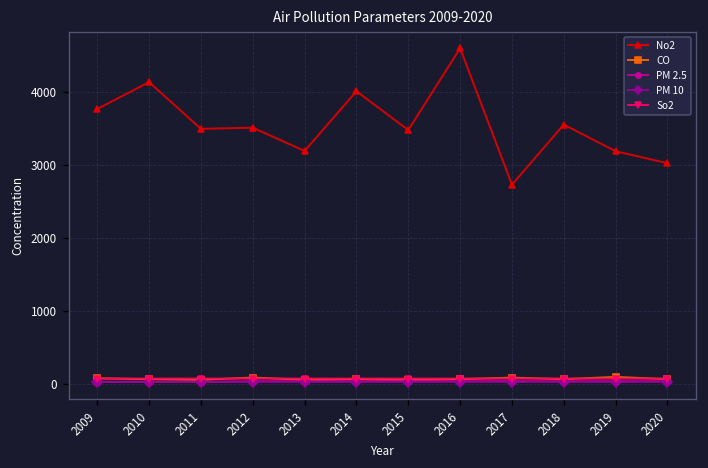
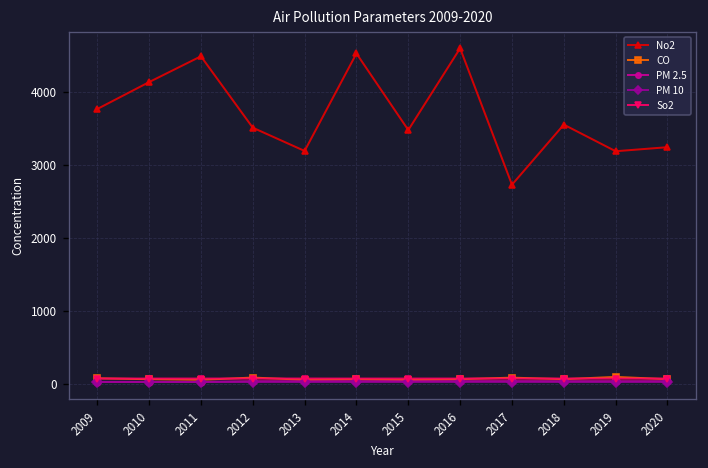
No2, 2011: 3500 -> 4500
No2, 2014: 4000 -> 4500
No2, 2020: 3000 -> 3200
